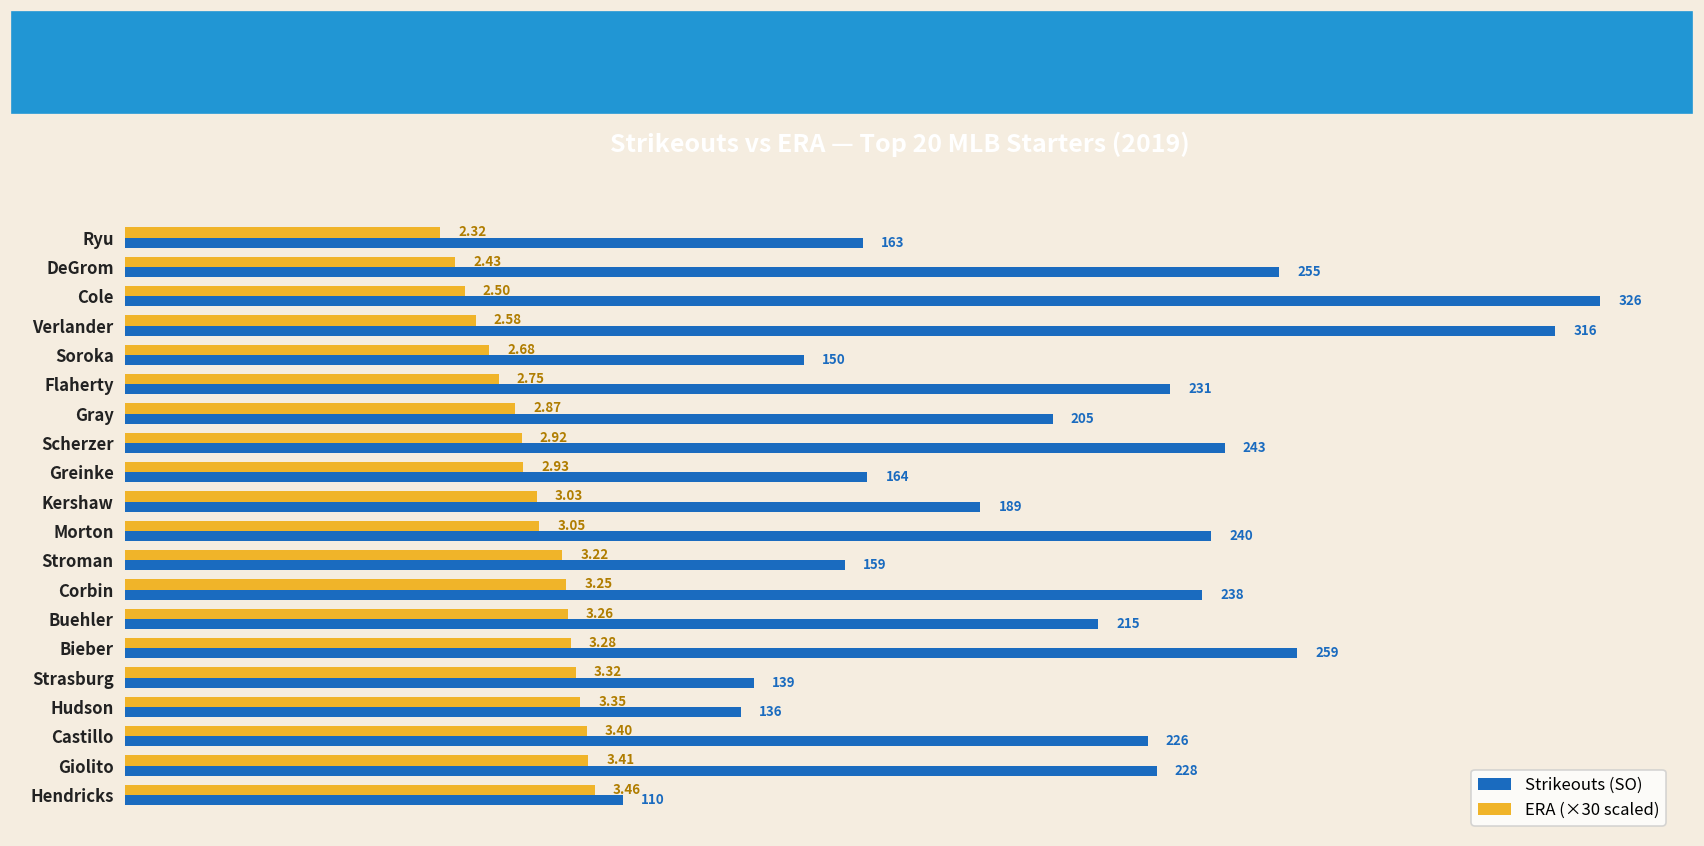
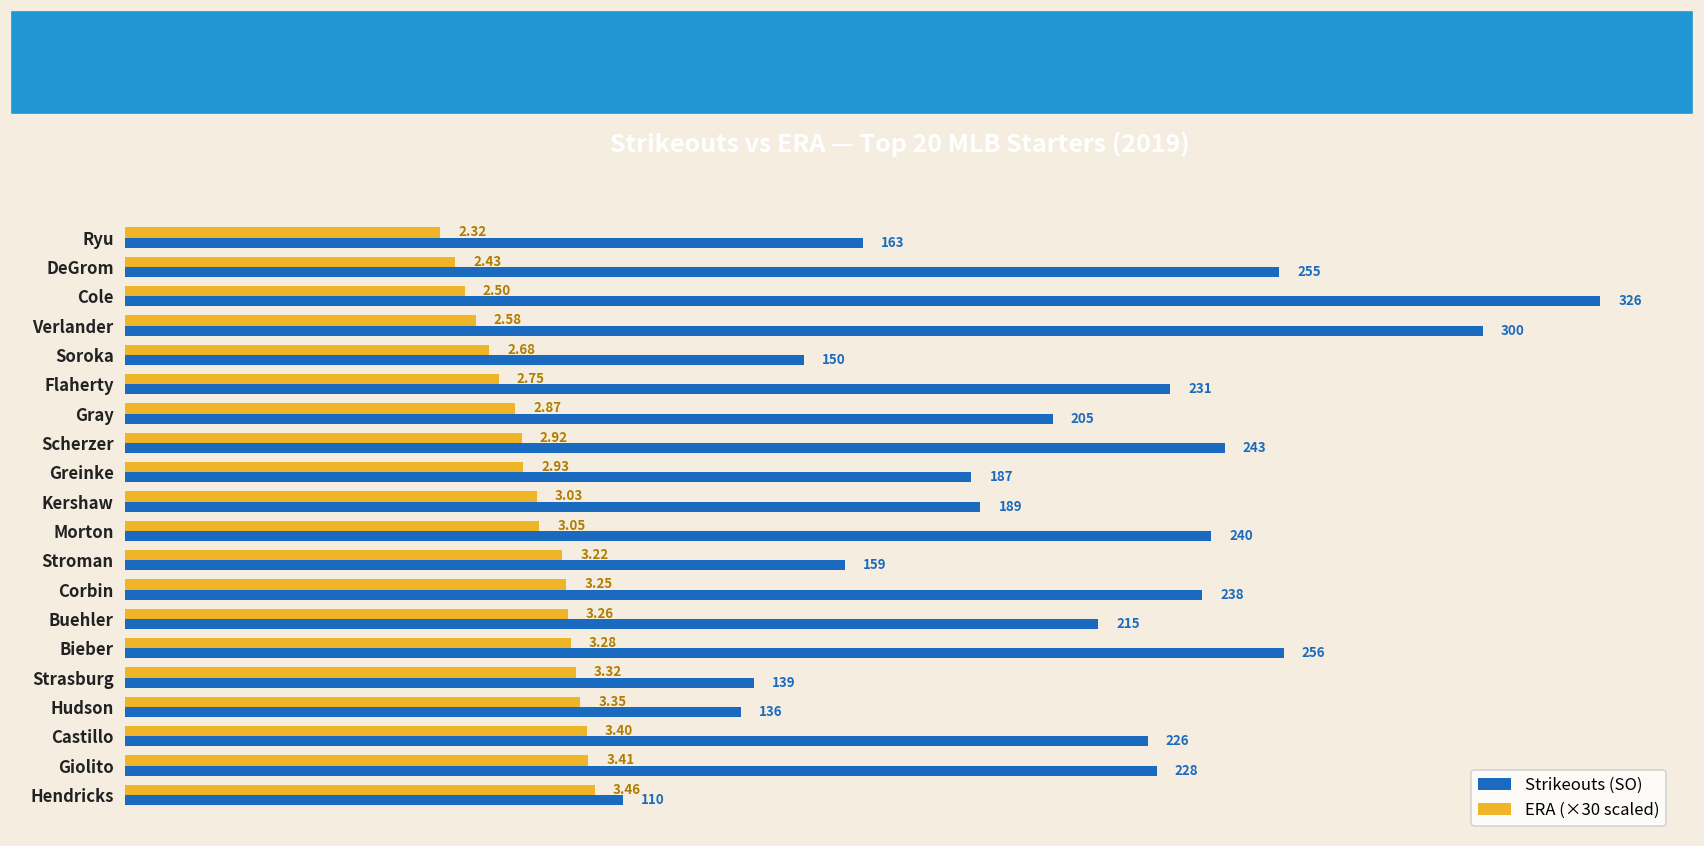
Strikeouts (SO), Verlander: 316 -> 300
Strikeouts (SO), Greinke: 164 -> 187
Strikeouts (SO), Bieber: 259 -> 256
